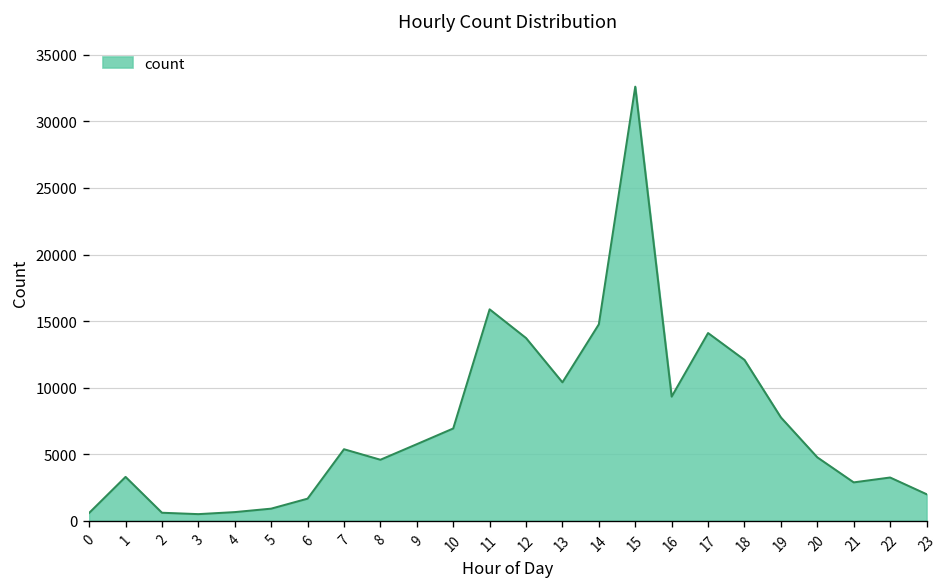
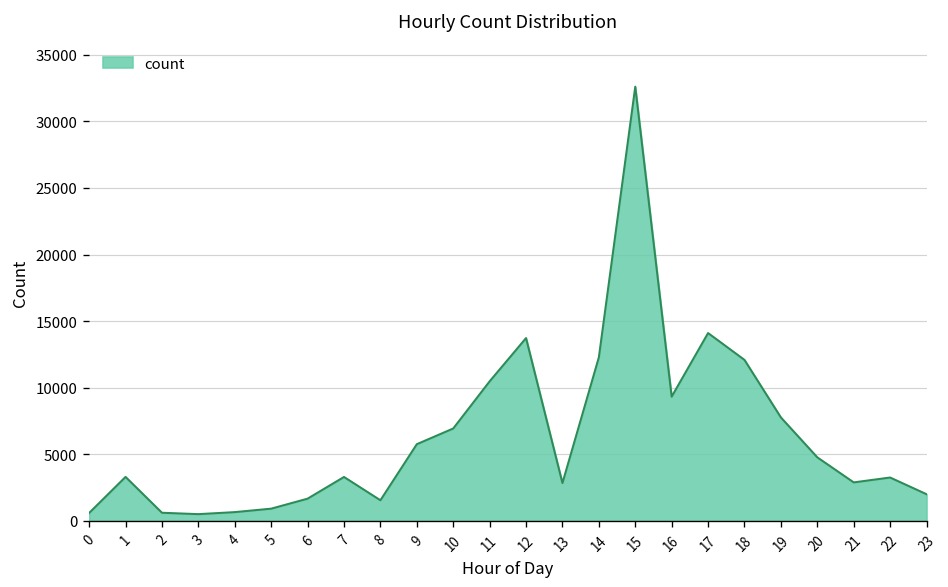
7: 5400 -> 3300
8: 4600 -> 1500
11: 15900 -> 10500
13: 10400 -> 2800
14: 14800 -> 12300
